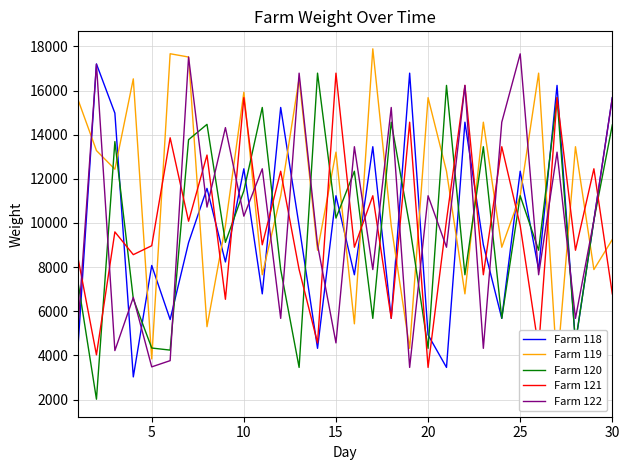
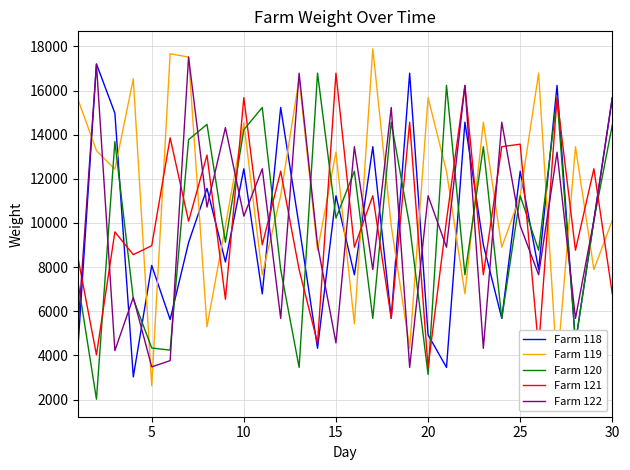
Farm 119, 5: 3800 -> 2600
Farm 119, 10: 15900 -> 14500
Farm 120, 10: 11500 -> 14200
Farm 120, 20: 4300 -> 3100
Farm 121, 25: 9900 -> 13600
Farm 122, 25: 17700 -> 9900
Farm 119, 30: 9300 -> 10100
